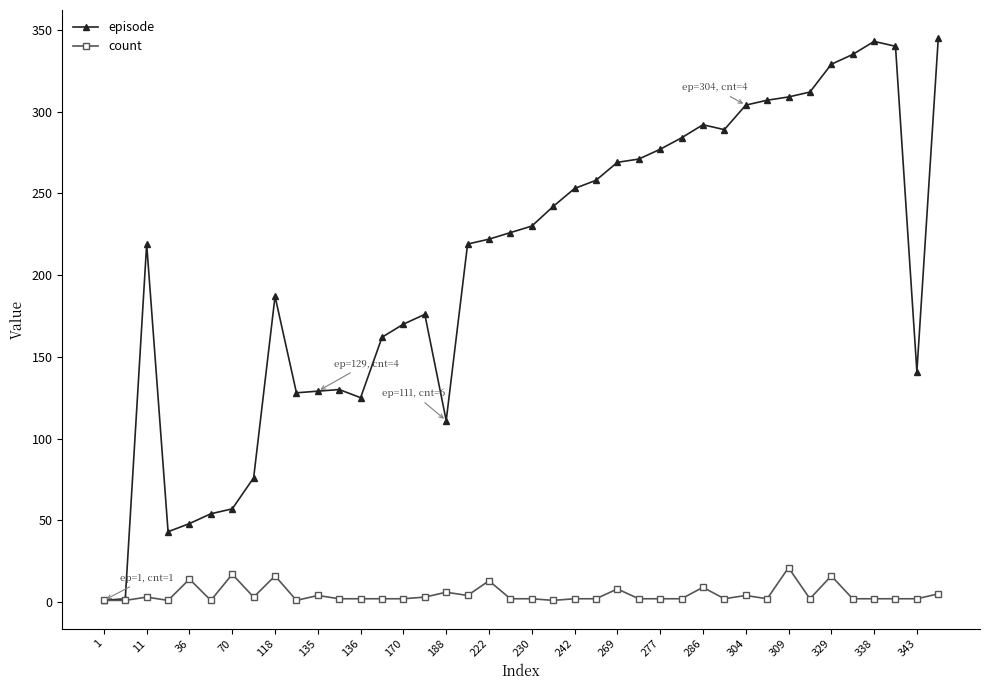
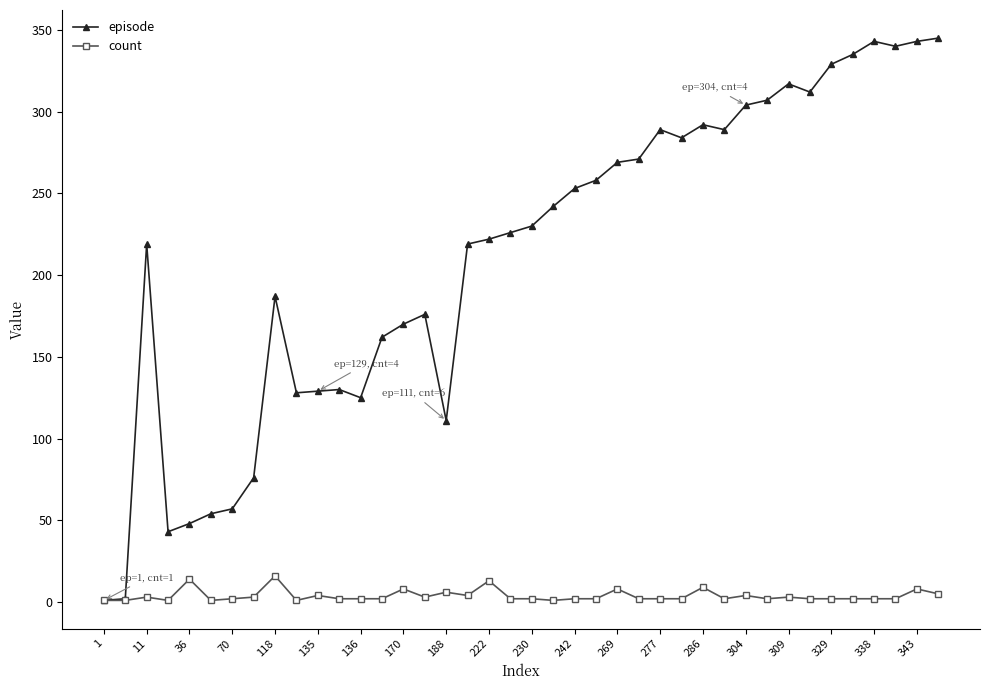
count, 70: 17 -> 2
count, 170: 2 -> 8
episode, 277: 277 -> 289
episode, 309: 309 -> 317
count, 309: 21 -> 3
count, 329: 16 -> 2
episode, 343: 141 -> 343
count, 343: 2 -> 8
